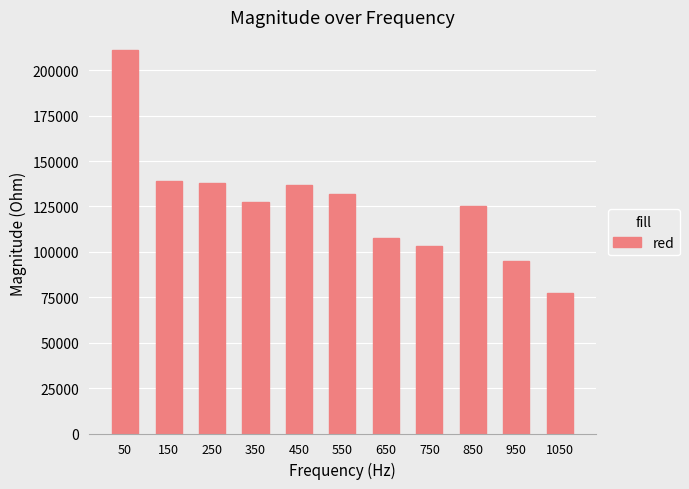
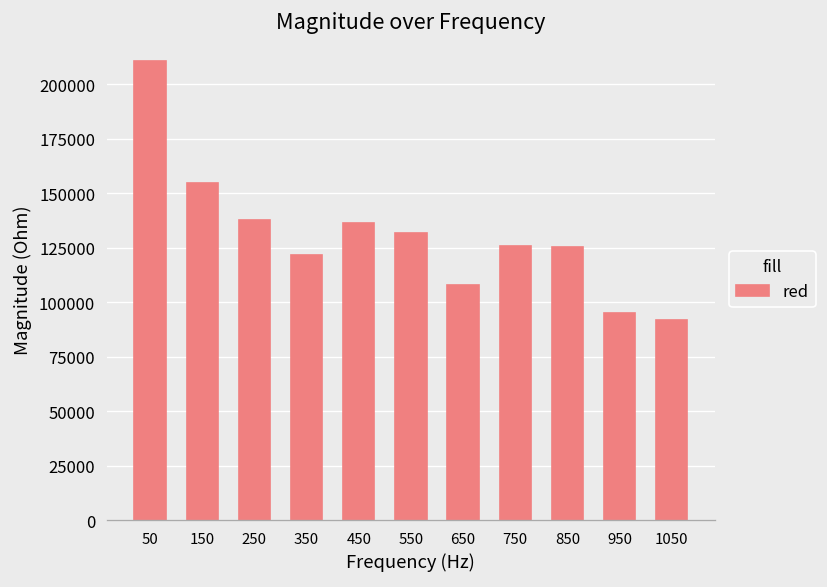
150: 139000 -> 155000
350: 128000 -> 122000
750: 103000 -> 126000
1050: 77000 -> 92000
